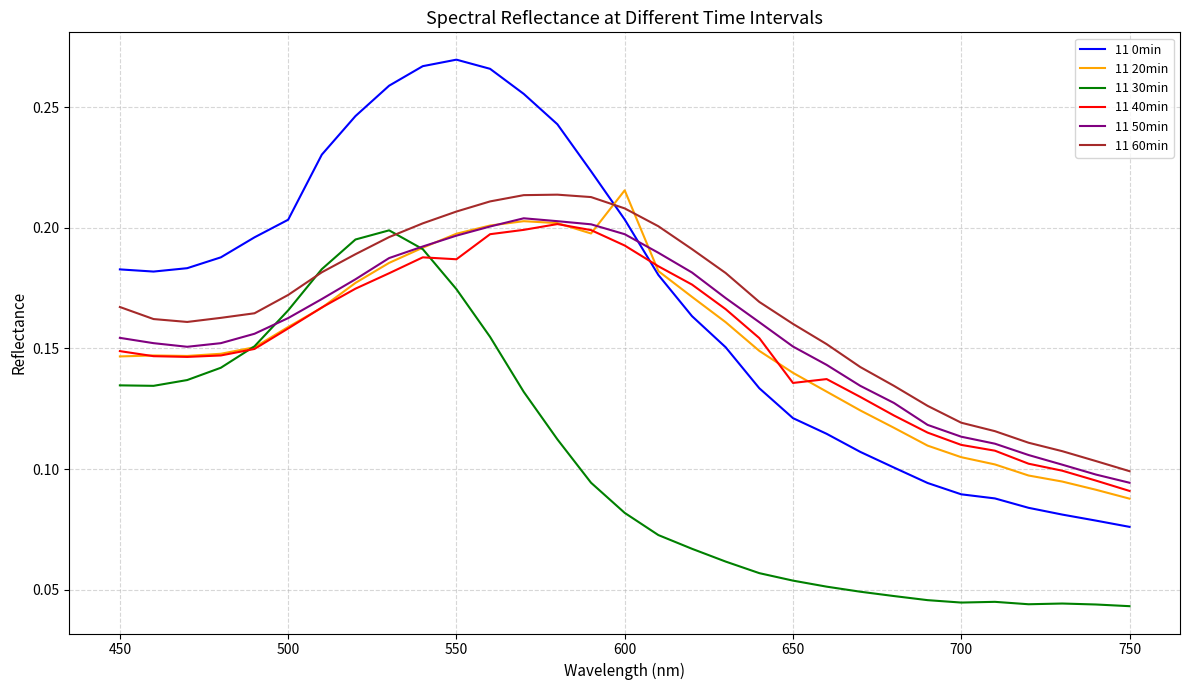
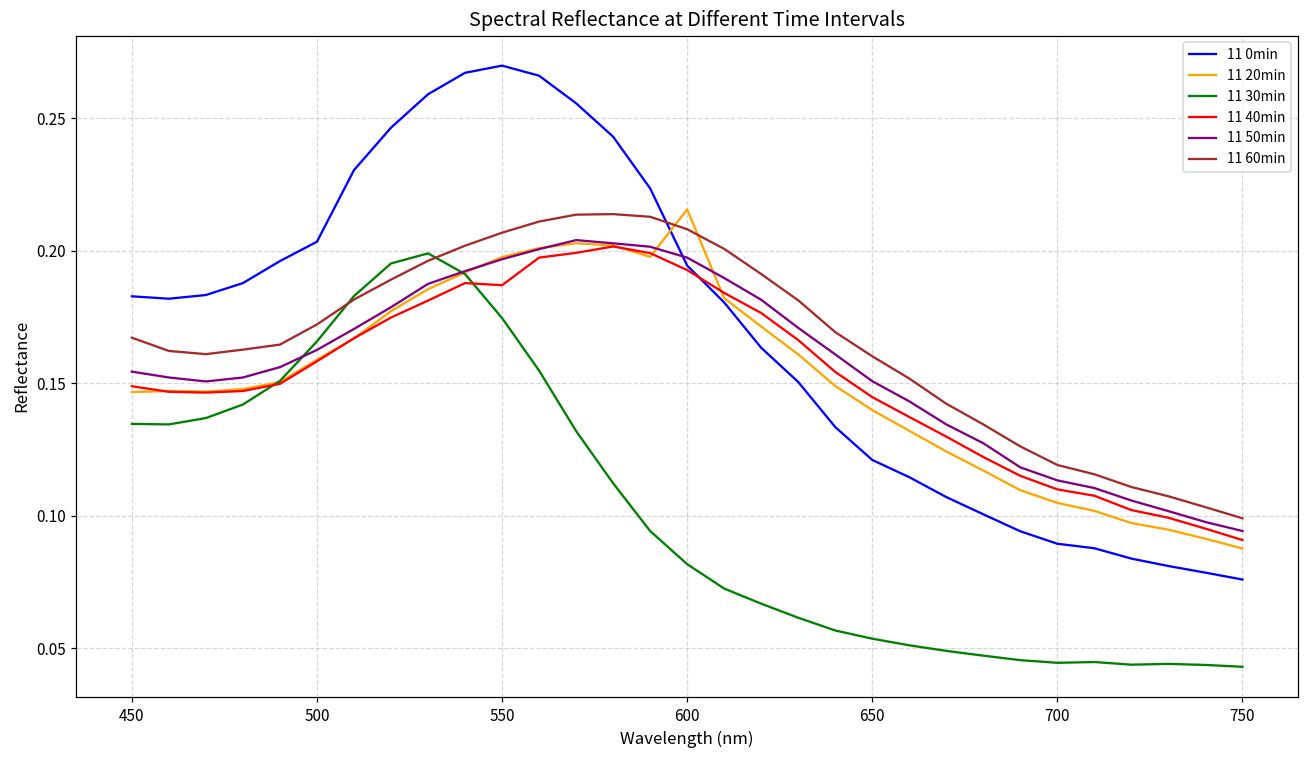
11 0min, 600: 0.204 -> 0.194
11 40min, 650: 0.136 -> 0.145
